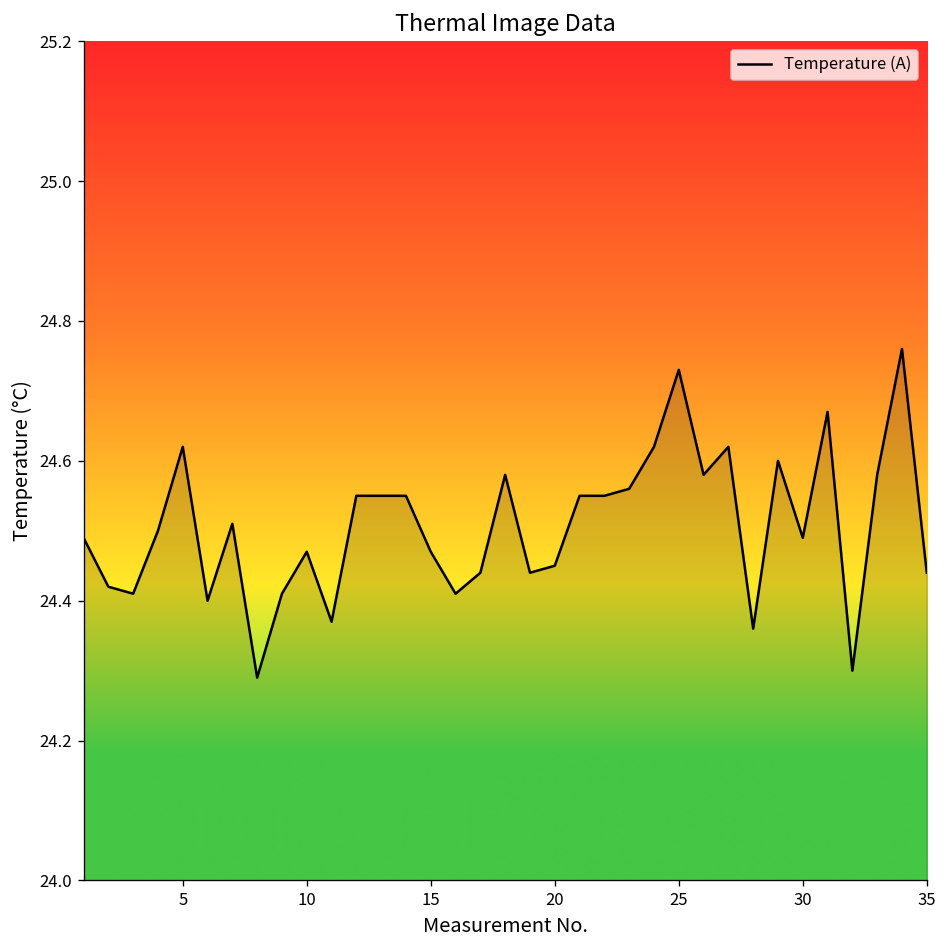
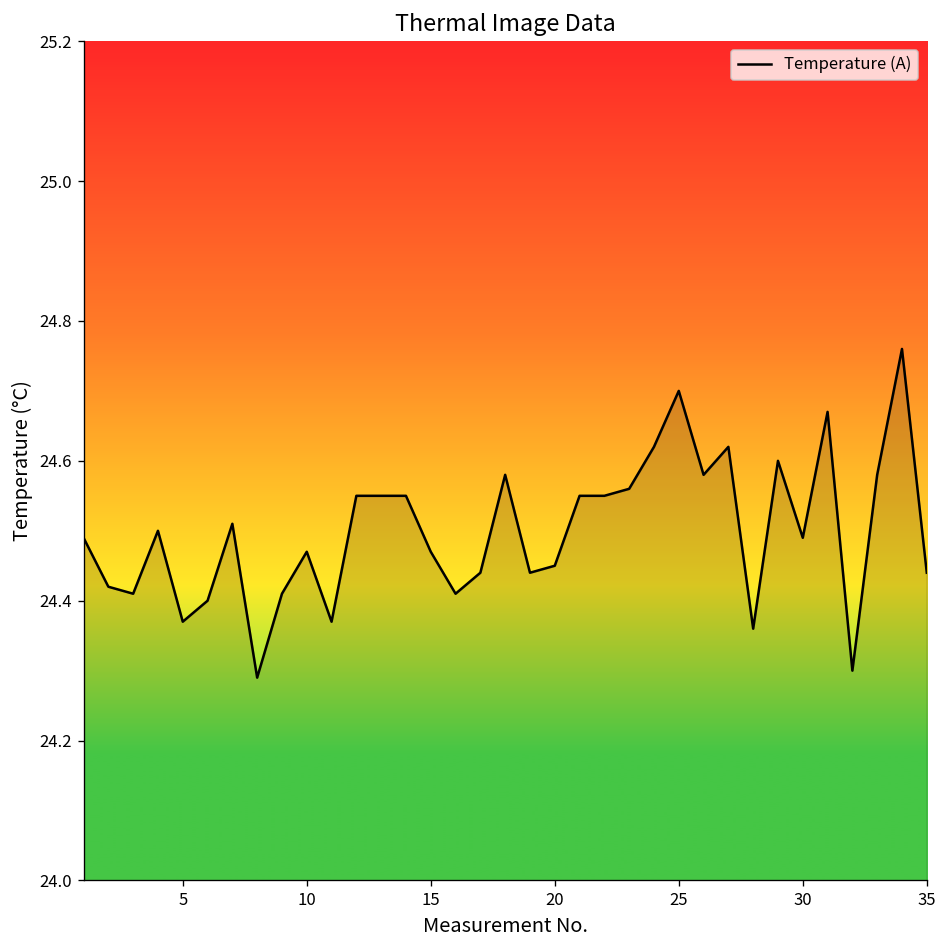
5: 24.62 -> 24.37
25: 24.73 -> 24.70
